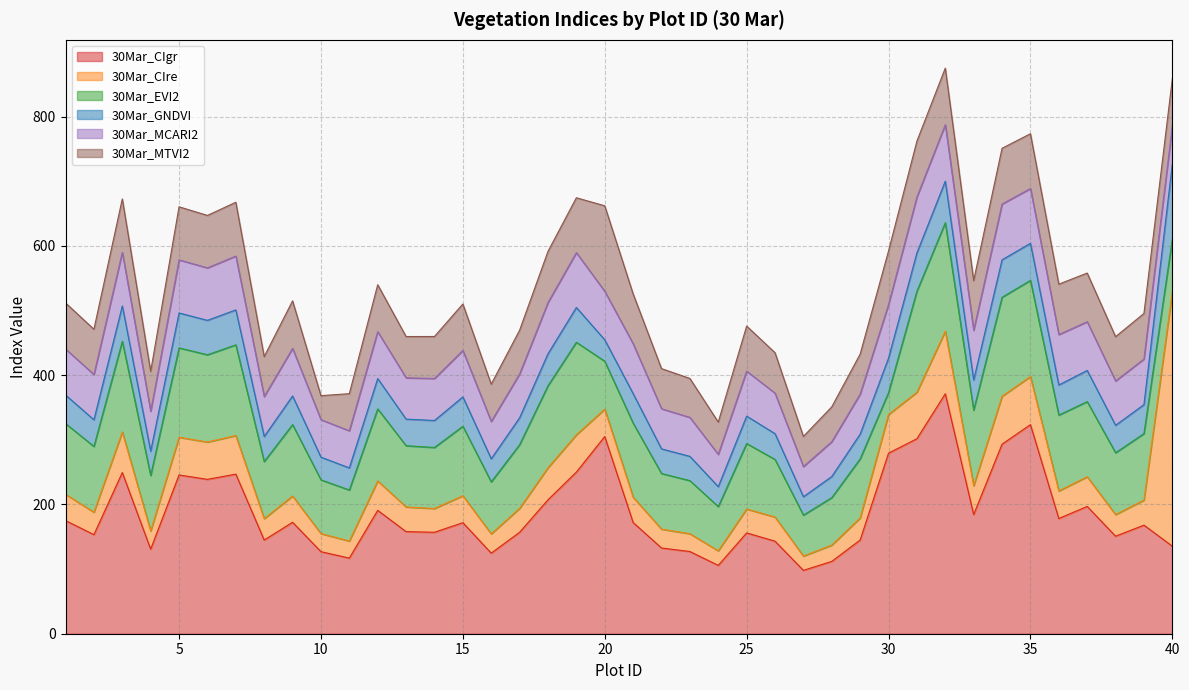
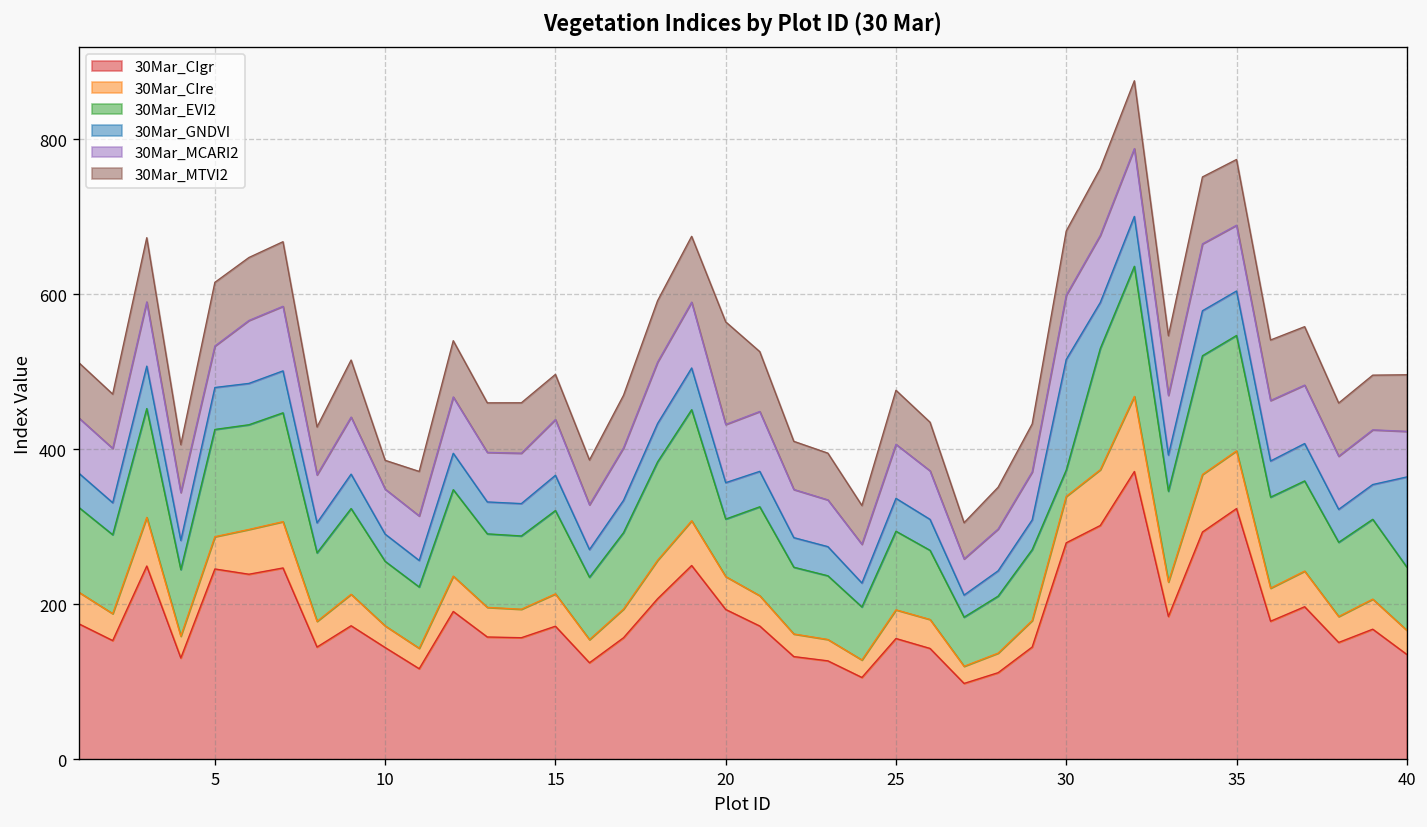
30Mar_CIre, 5: 60 -> 40
30Mar_MCARI2, 5: 80 -> 50
30Mar_CIgr, 10: 130 -> 140
30Mar_MTVI2, 15: 70 -> 60
30Mar_CIgr, 20: 310 -> 190
30Mar_GNDVI, 20: 30 -> 50
30Mar_GNDVI, 30: 50 -> 140
30Mar_CIre, 40: 390 -> 30
